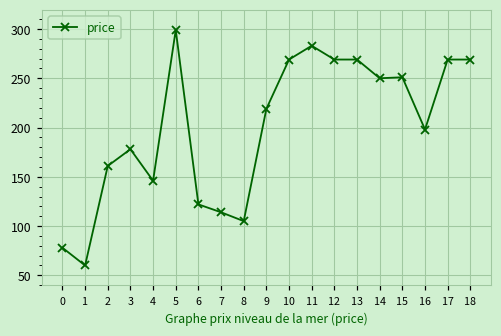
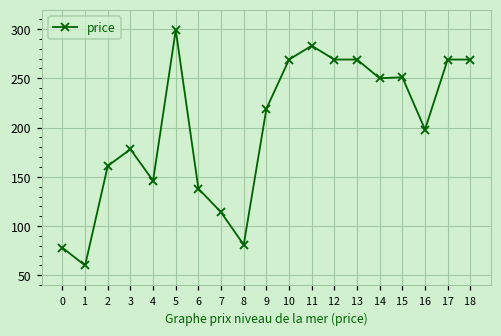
6: 120 -> 140
8: 110 -> 80
